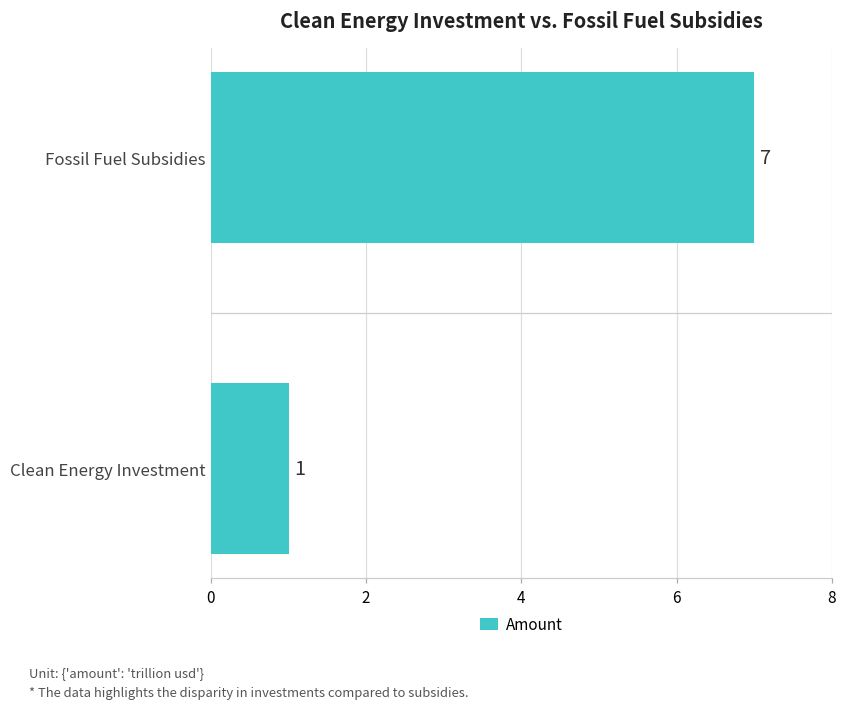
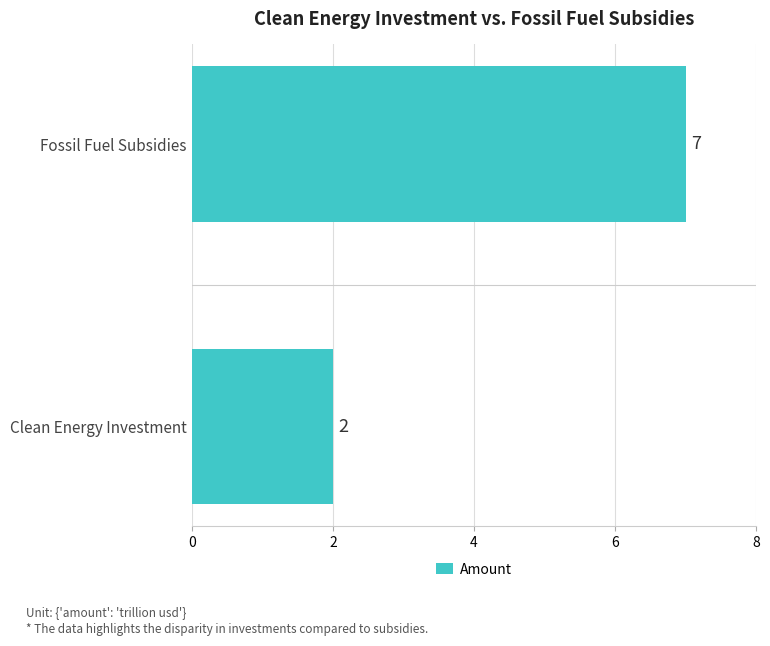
Clean Energy Investment: 1 -> 2
